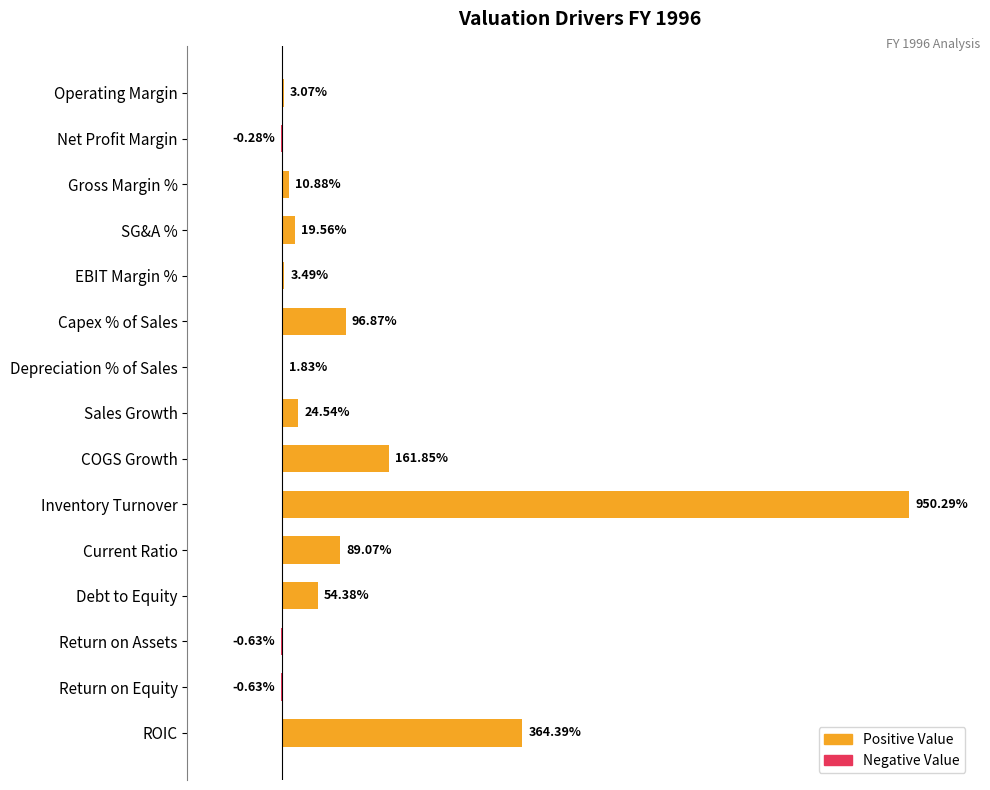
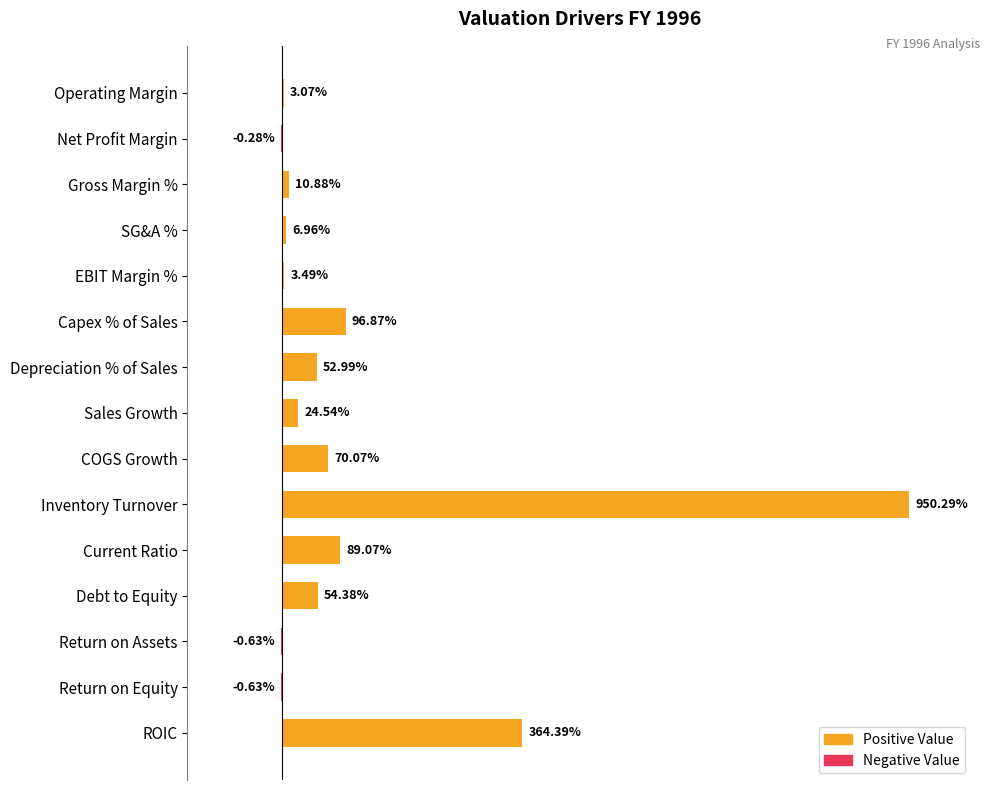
SG&A %: 19.56% -> 6.96%
Depreciation % of Sales: 1.83% -> 52.99%
COGS Growth: 161.85% -> 70.07%
